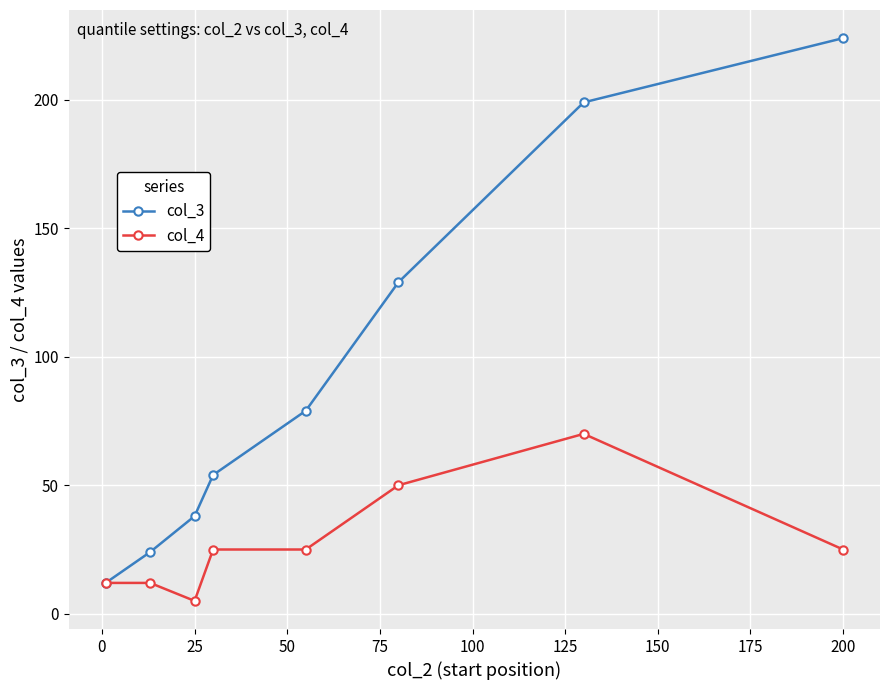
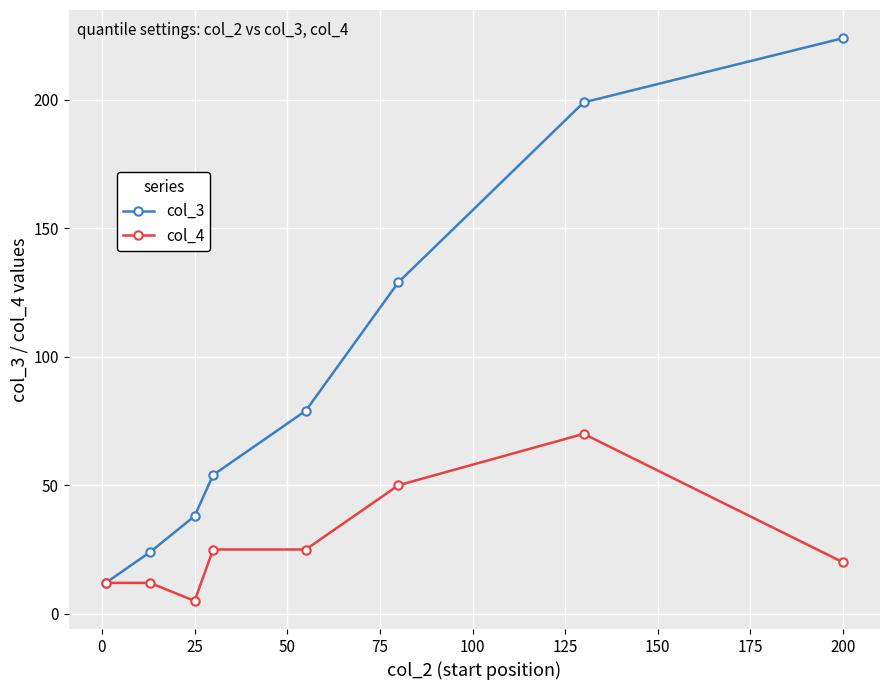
col_4, 200: 25 -> 20
